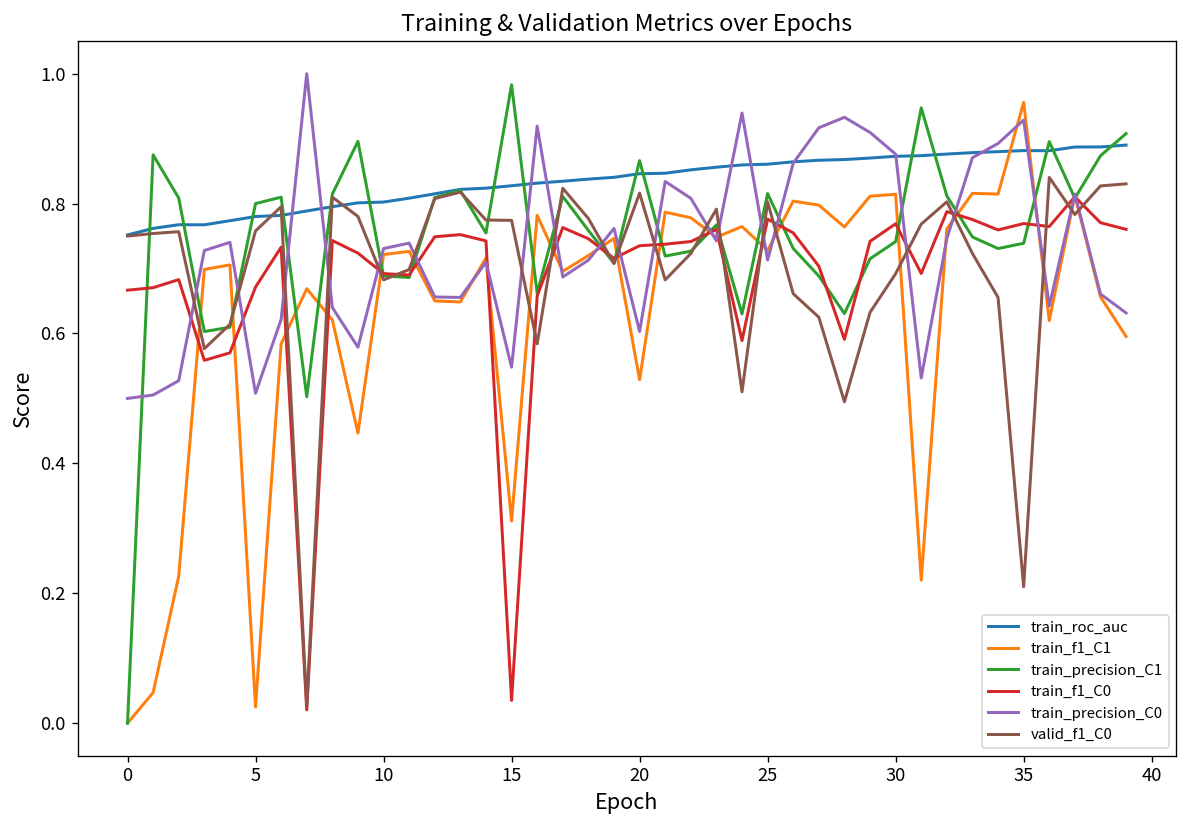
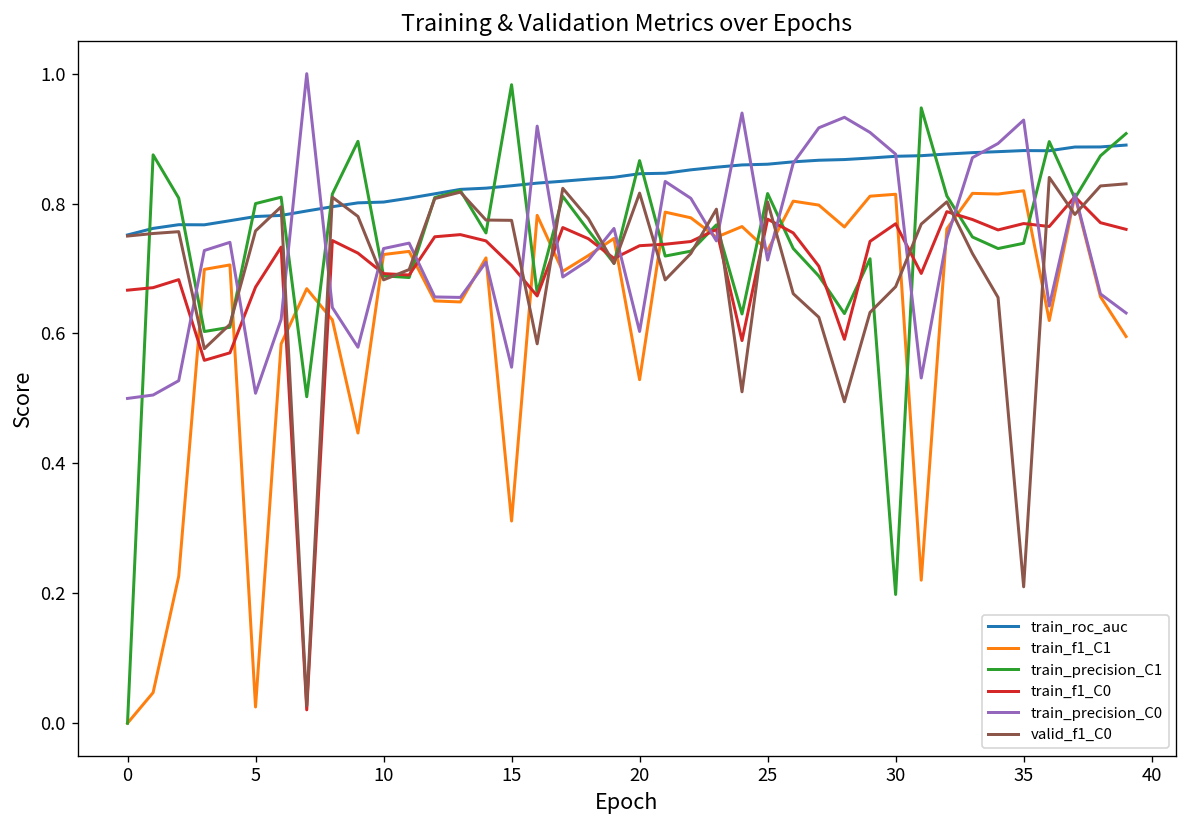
train_f1_C0, 15: 0.04 -> 0.70
train_precision_C1, 30: 0.74 -> 0.20
valid_f1_C0, 30: 0.69 -> 0.67
train_f1_C1, 35: 0.96 -> 0.82
